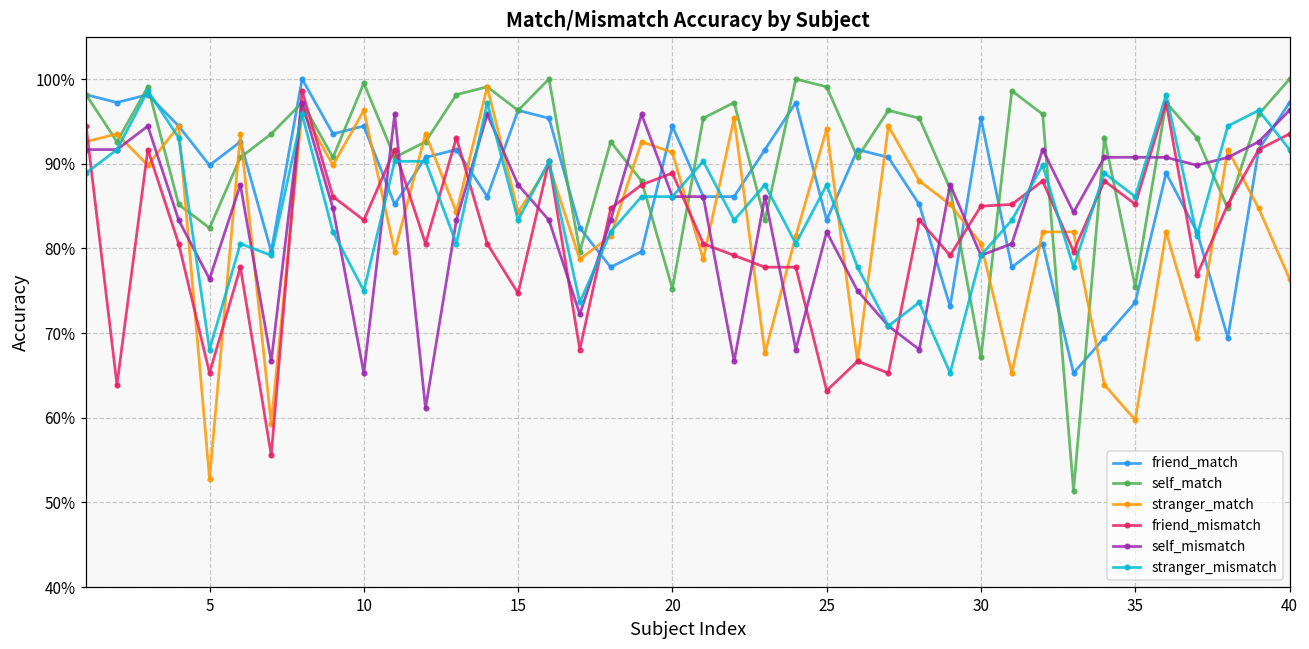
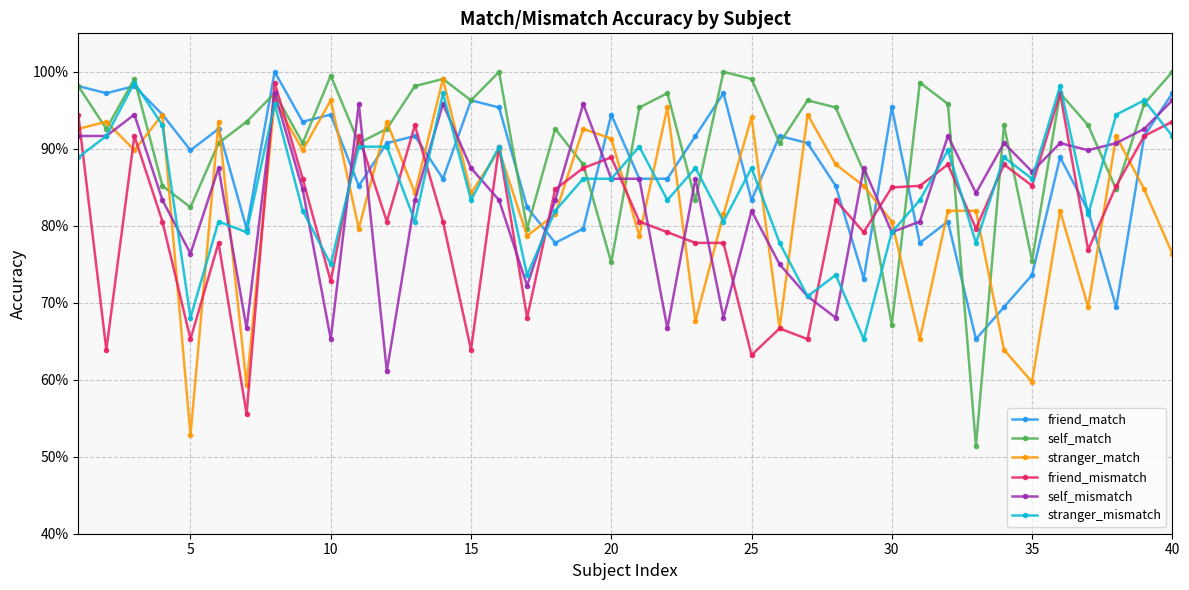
friend_mismatch, 10: 83% -> 73%
friend_mismatch, 15: 75% -> 64%
self_mismatch, 35: 91% -> 87%
